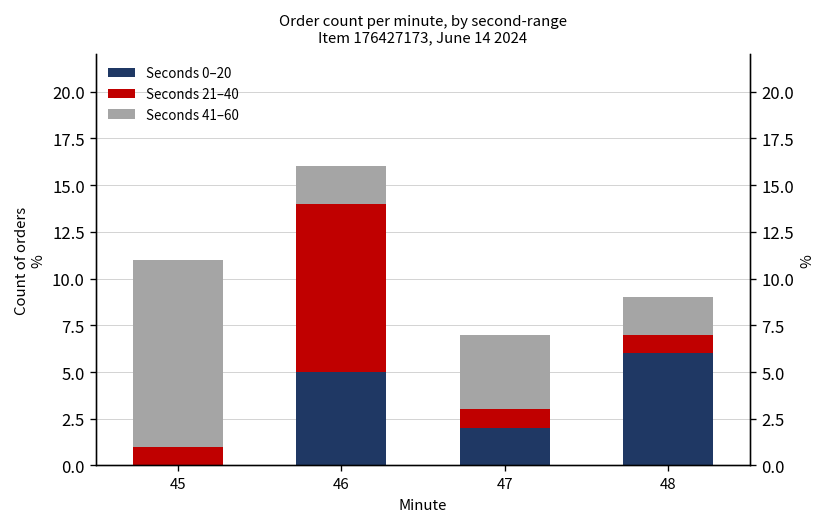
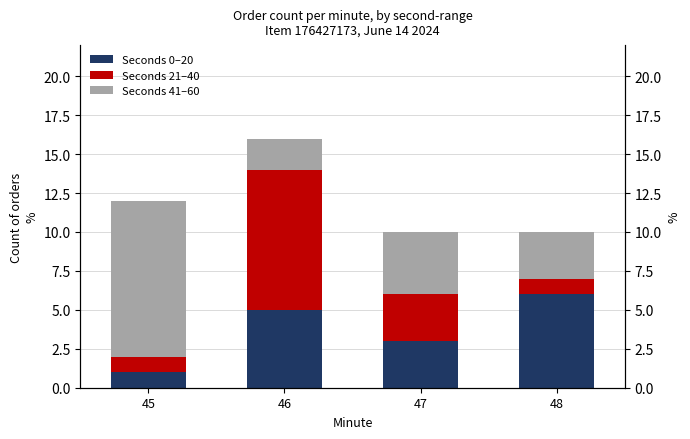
Seconds 0–20, 45: 0 -> 1
Seconds 0–20, 47: 2 -> 3
Seconds 21–40, 47: 1 -> 3
Seconds 41–60, 48: 2 -> 3
